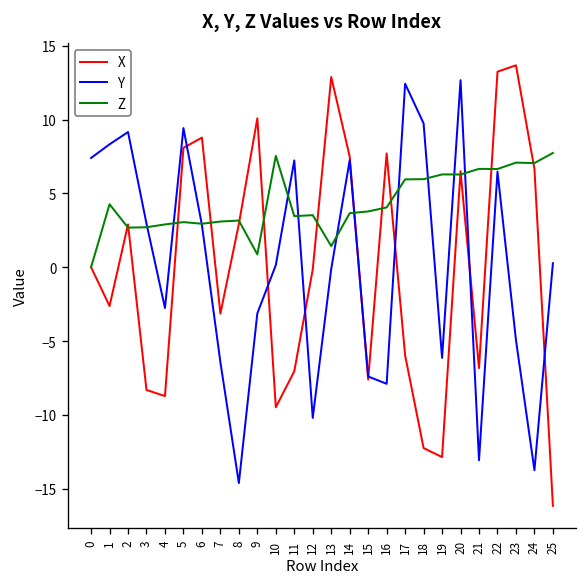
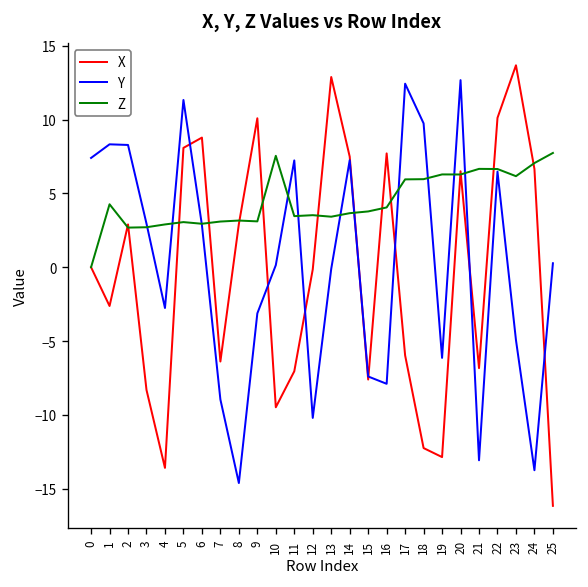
Y, 2: 9.2 -> 8.3
X, 4: -8.7 -> -13.6
Y, 5: 9.4 -> 11.3
X, 7: -3.1 -> -6.4
Y, 7: -6.4 -> -9.0
Z, 9: 0.9 -> 3.1
Z, 13: 1.4 -> 3.4
X, 22: 13.2 -> 10.1
Z, 23: 7.1 -> 6.2
